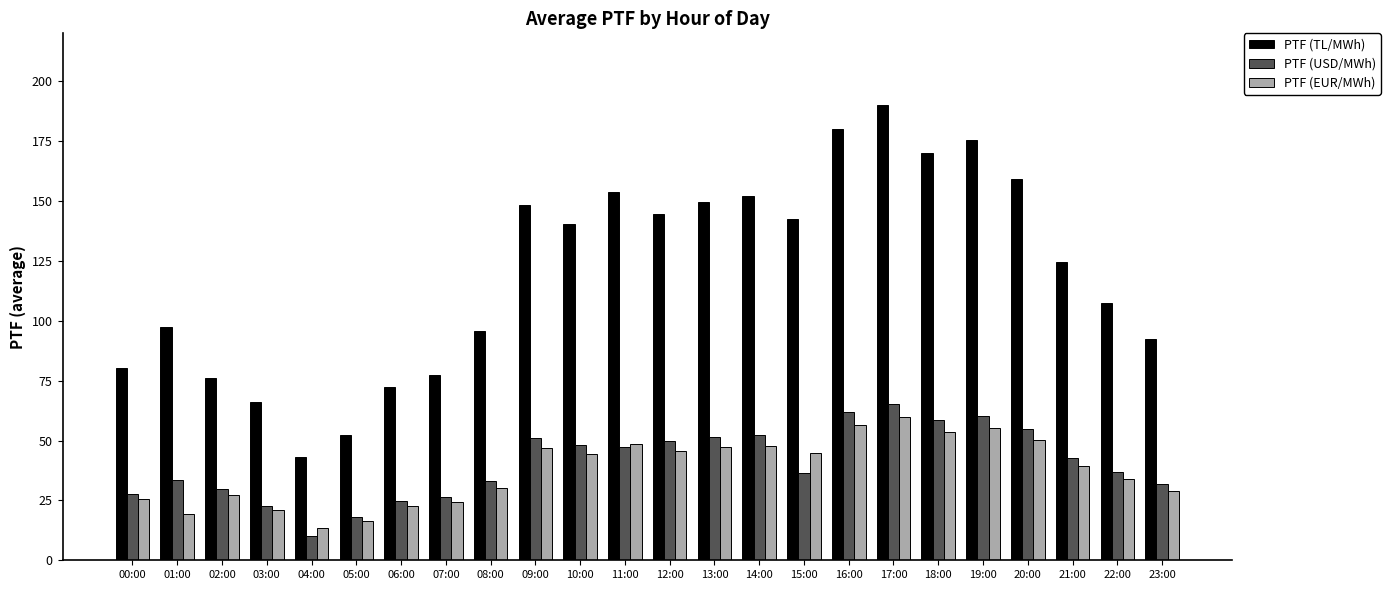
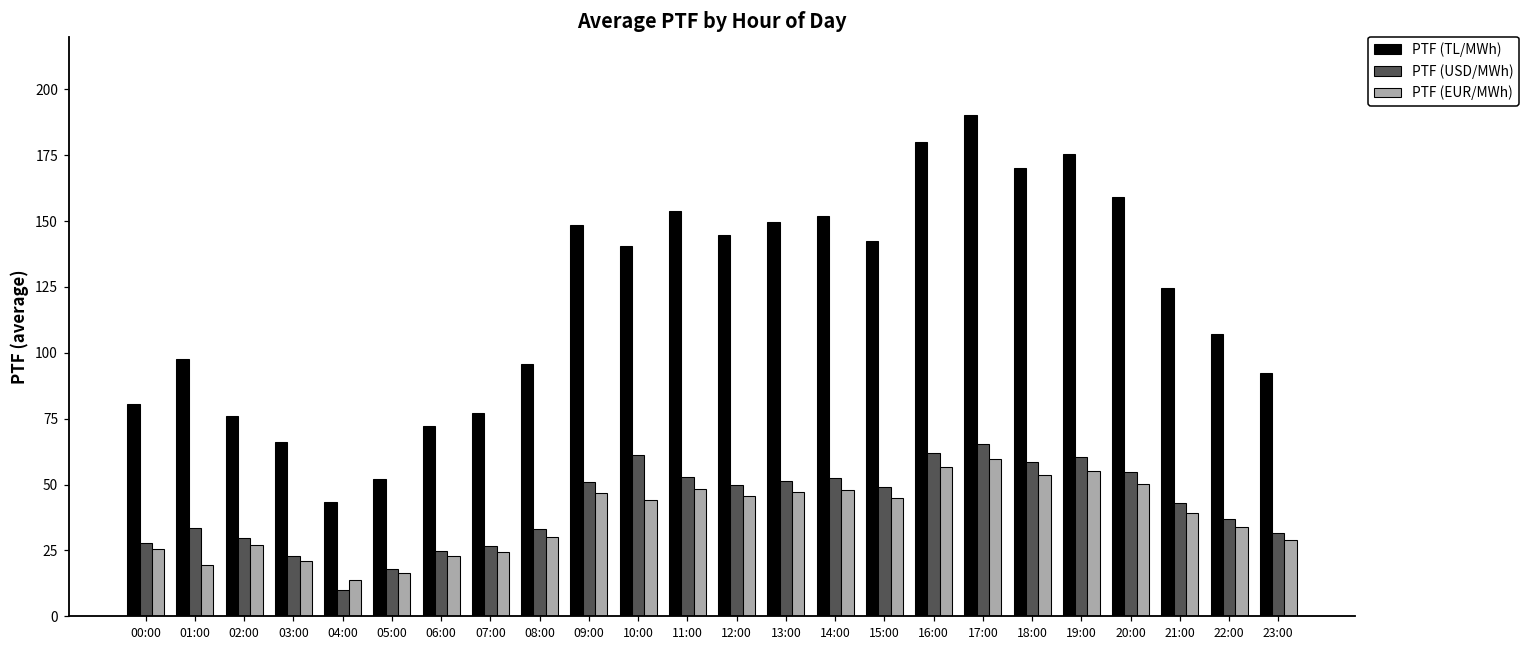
PTF (USD/MWh), 10:00: 48 -> 61
PTF (USD/MWh), 11:00: 47 -> 53
PTF (USD/MWh), 15:00: 37 -> 49
